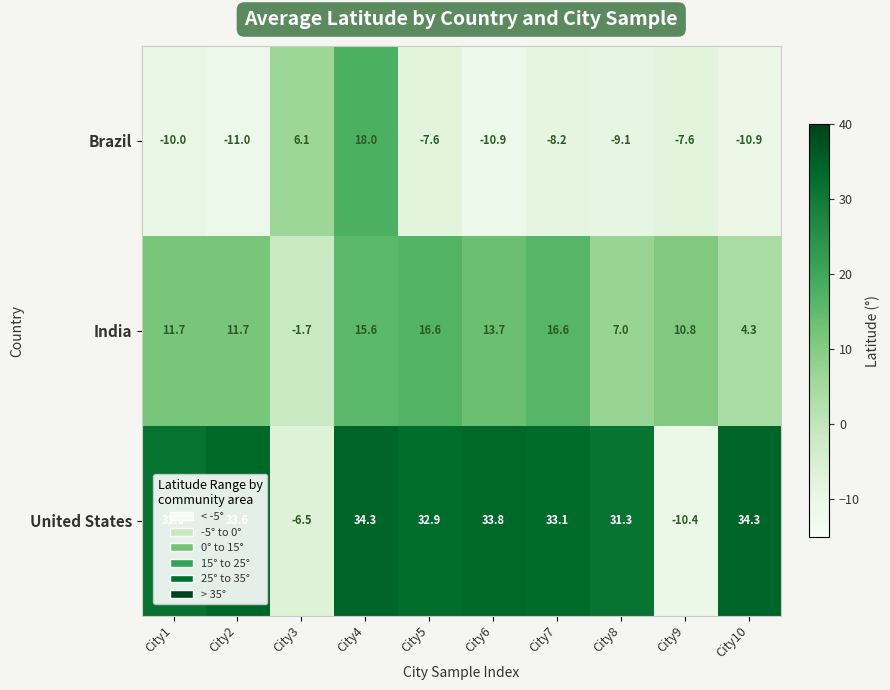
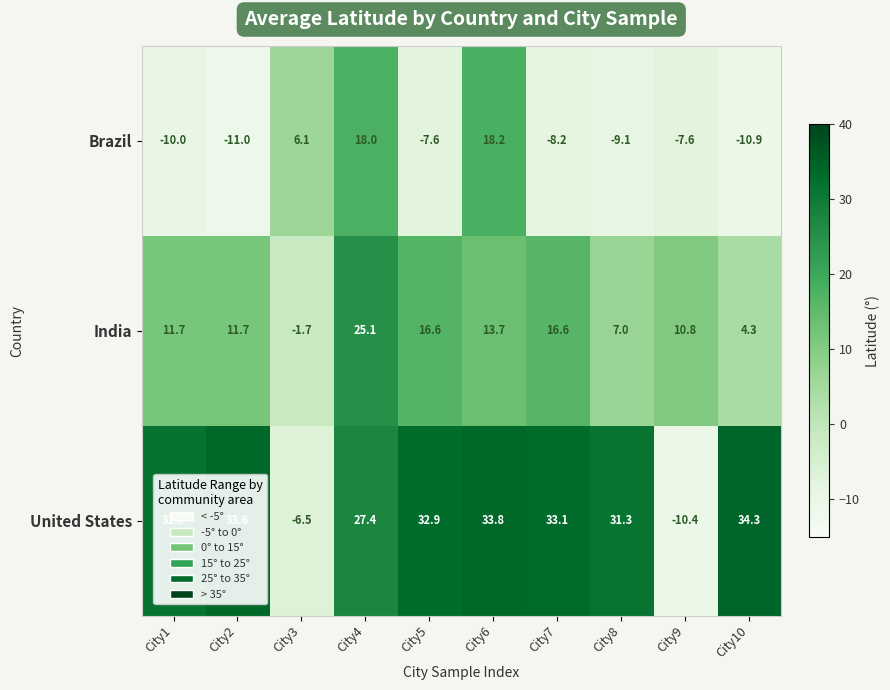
Brazil, City6: -10.9 -> 18.2
India, City4: 15.6 -> 25.1
United States, City4: 34.3 -> 27.4
